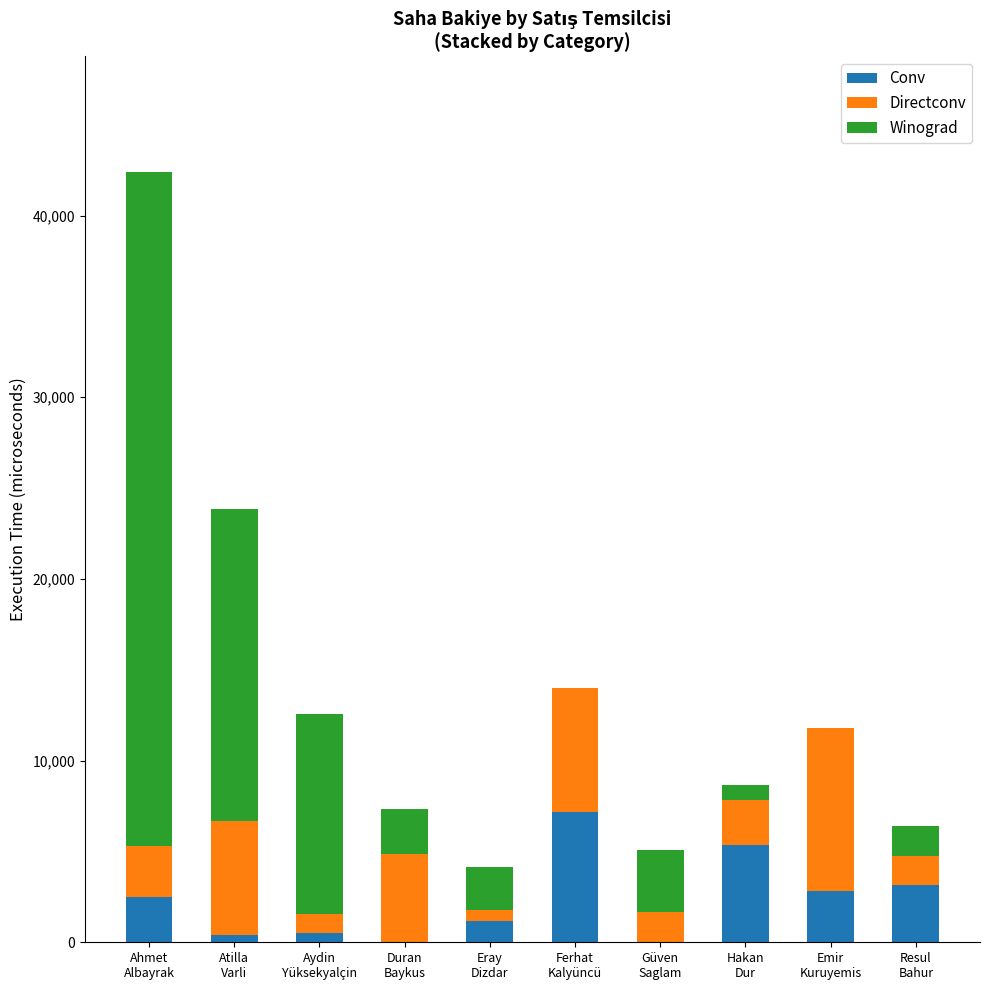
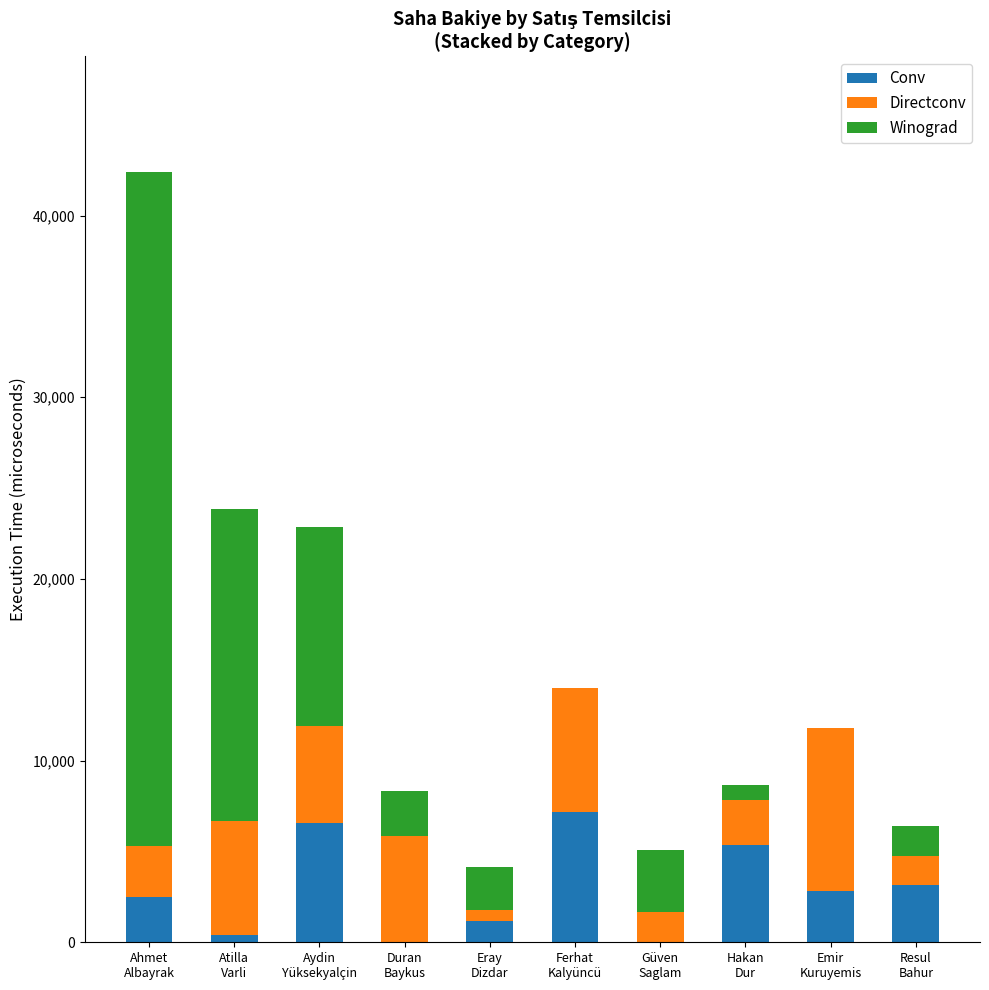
Conv, Aydin Yüksekyalçin: 500 -> 6,600
Directconv, Aydin Yüksekyalçin: 1,100 -> 5,300
Directconv, Duran Baykus: 4,800 -> 5,900
